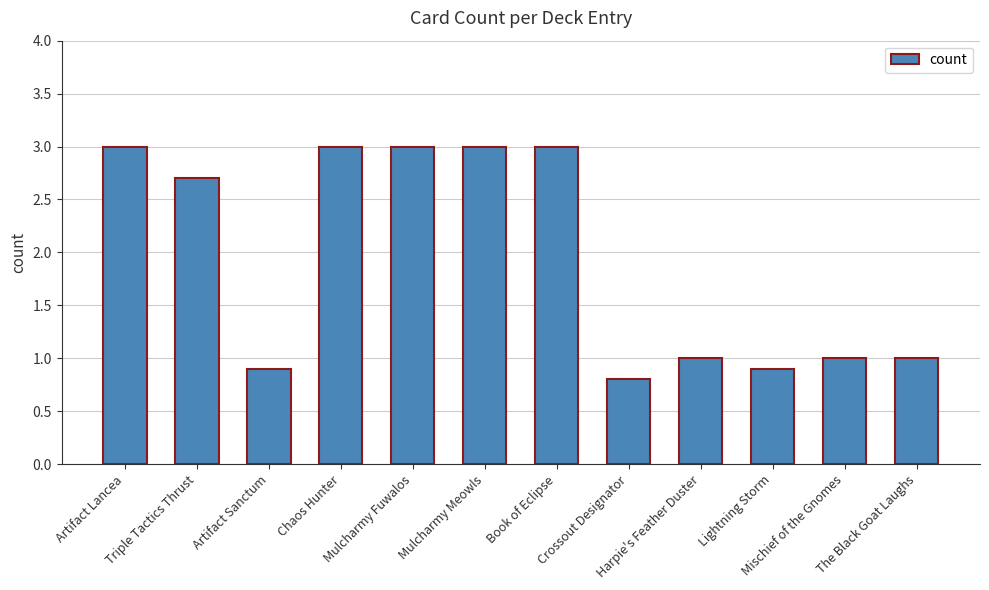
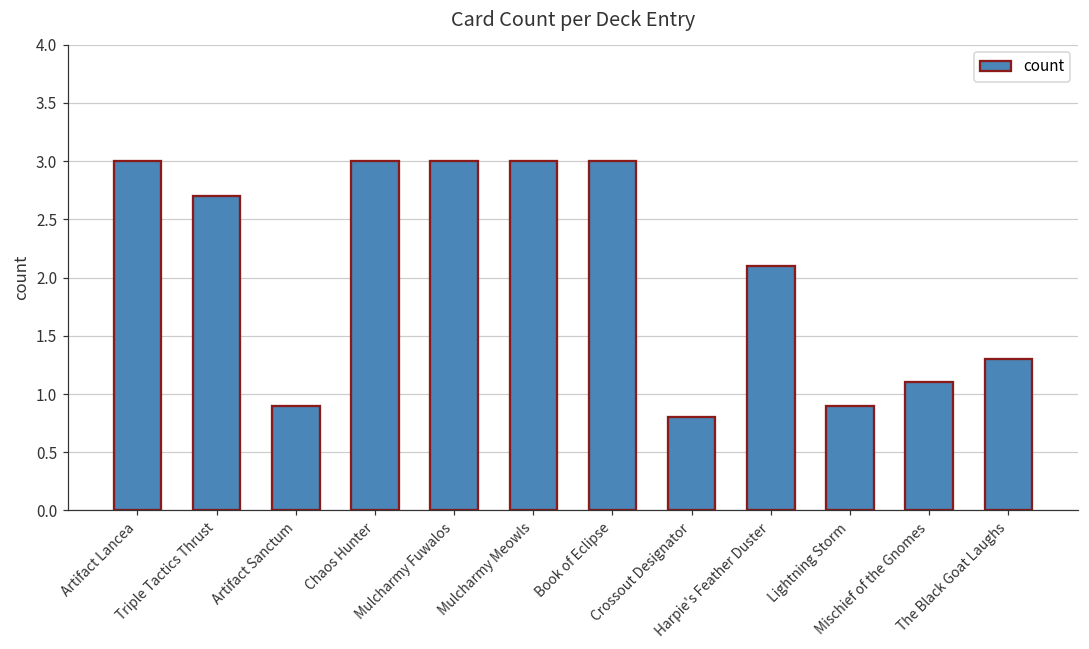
Harpie's Feather Duster: 1.0 -> 2.1
Mischief of the Gnomes: 1.0 -> 1.1
The Black Goat Laughs: 1.0 -> 1.3
